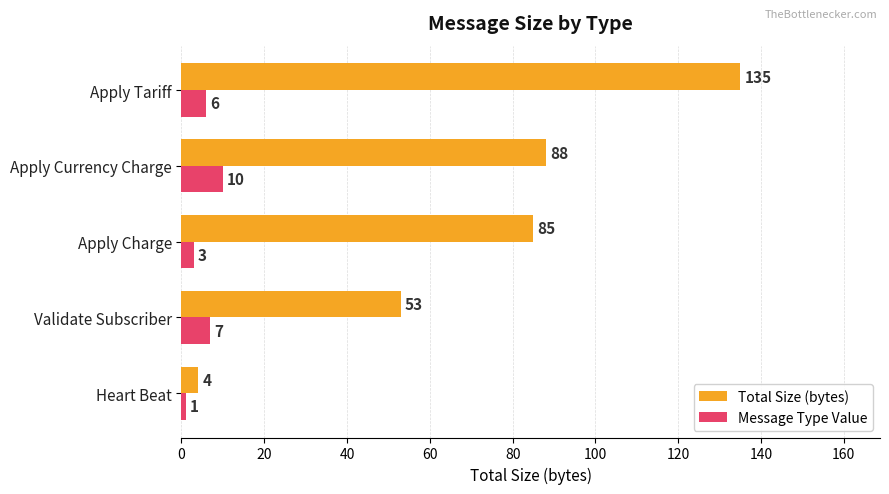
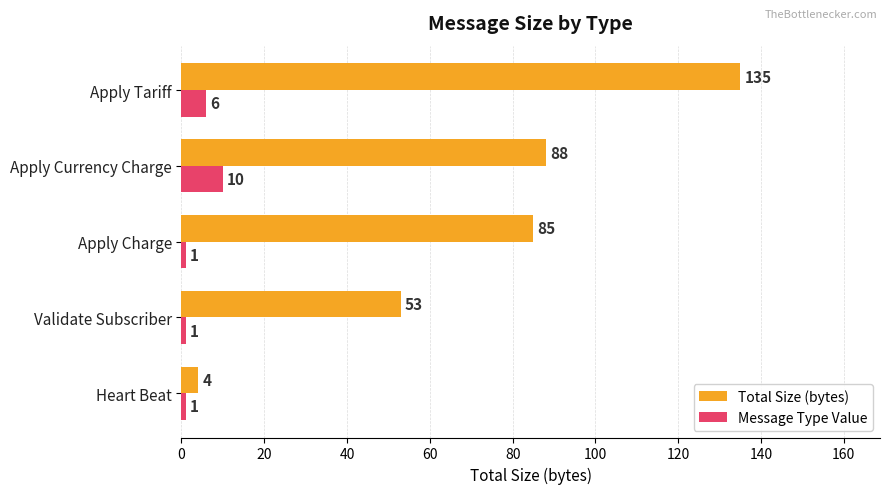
Message Type Value, Apply Charge: 3 -> 1
Message Type Value, Validate Subscriber: 7 -> 1
